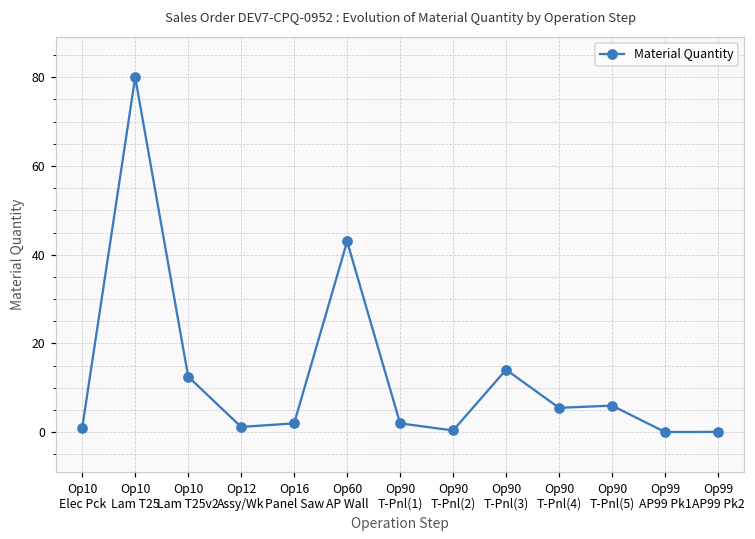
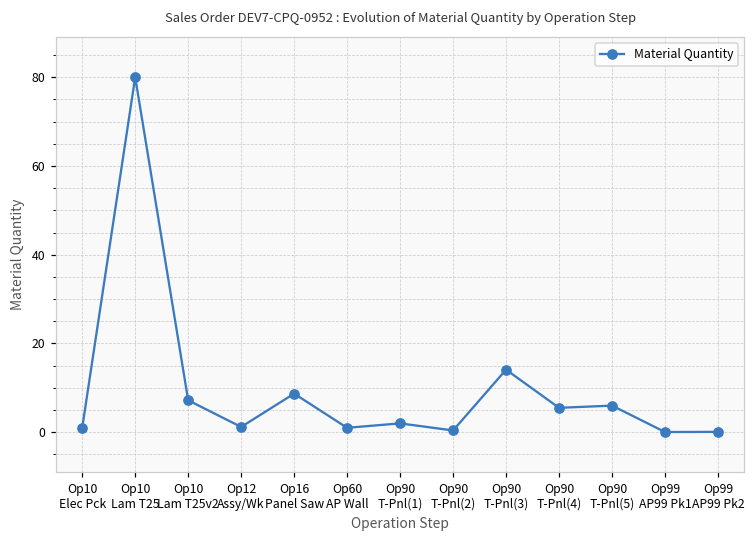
Op10 Lam T25v2: 13 -> 7
Op16 Panel Saw: 2 -> 9
Op60 AP Wall: 43 -> 1
